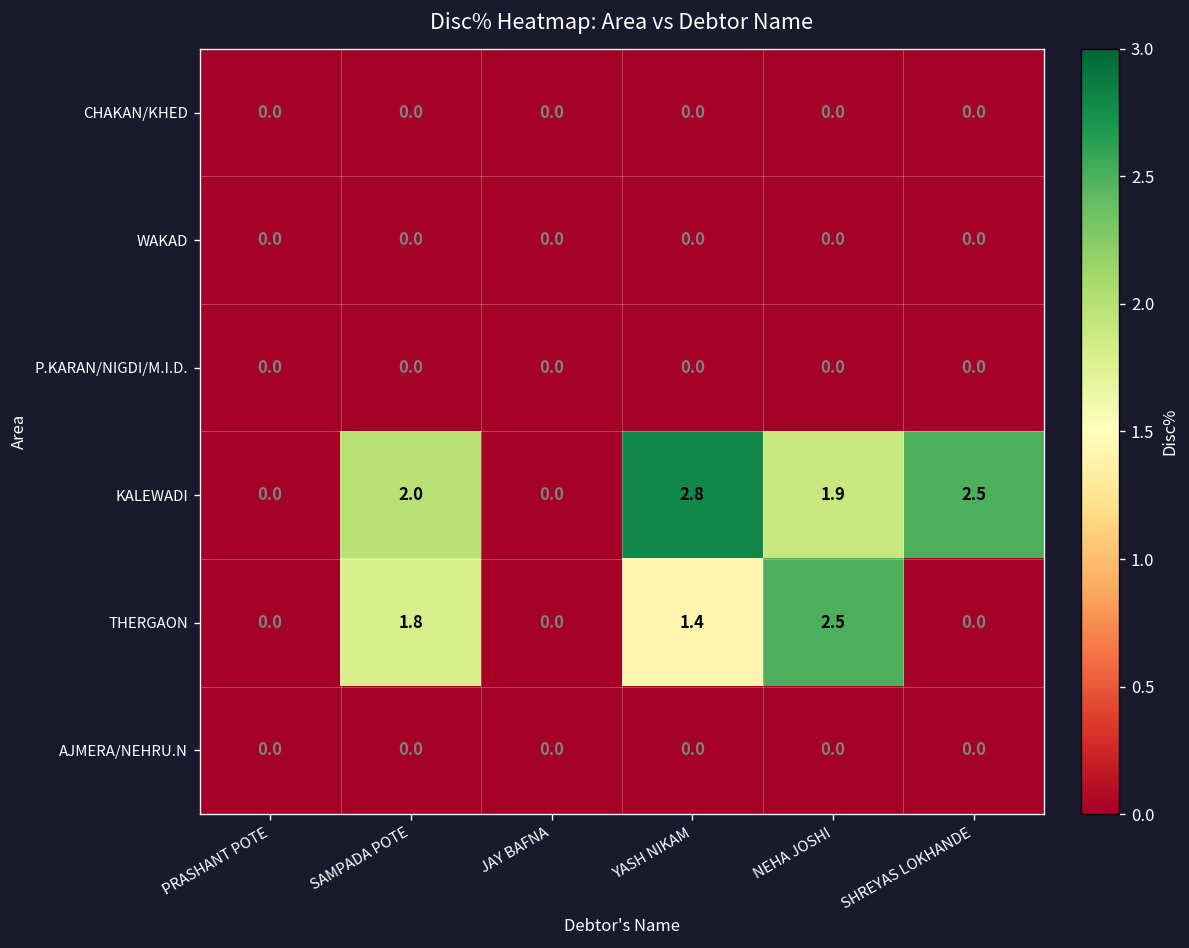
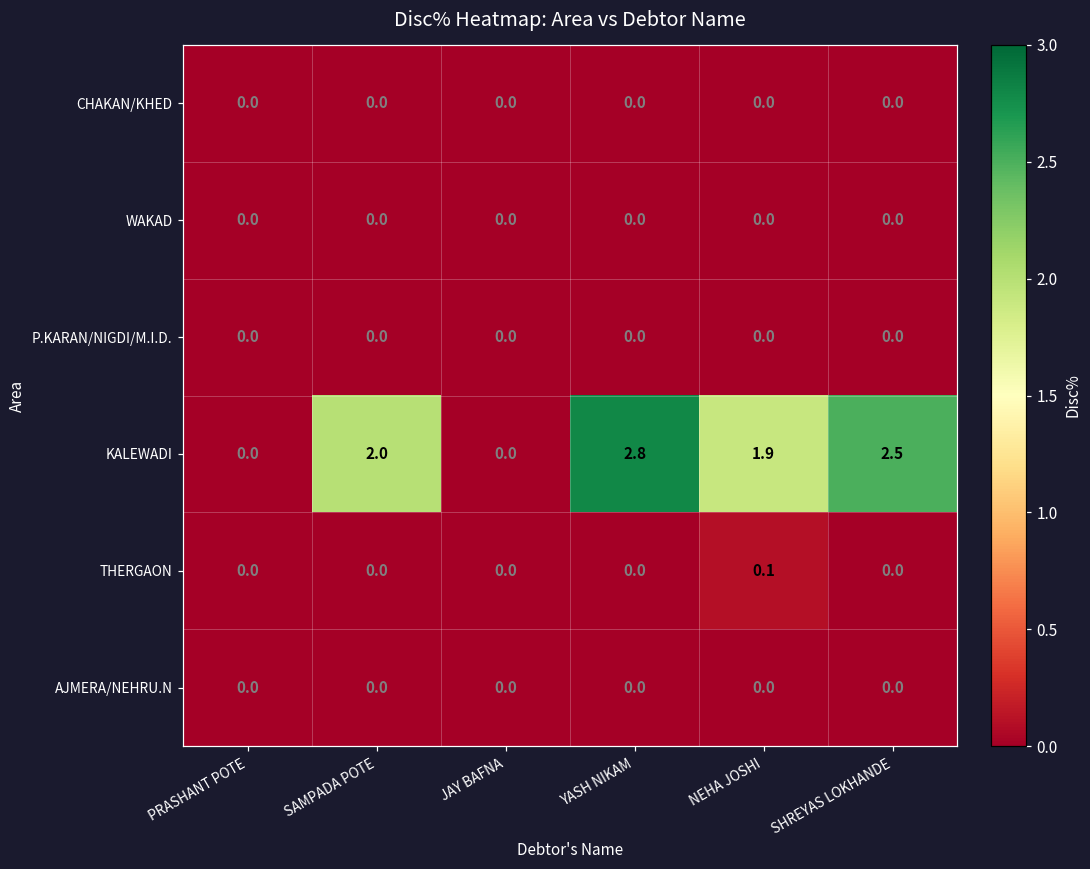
THERGAON, SAMPADA POTE: 1.8 -> 0.0
THERGAON, YASH NIKAM: 1.4 -> 0.0
THERGAON, NEHA JOSHI: 2.5 -> 0.1
